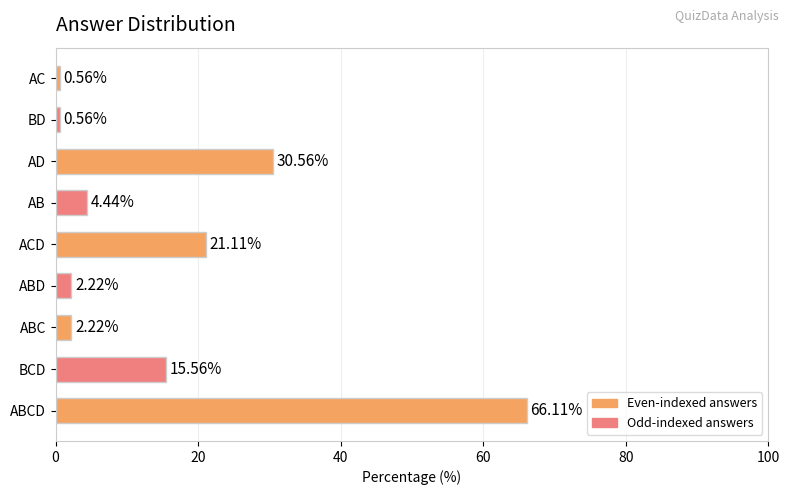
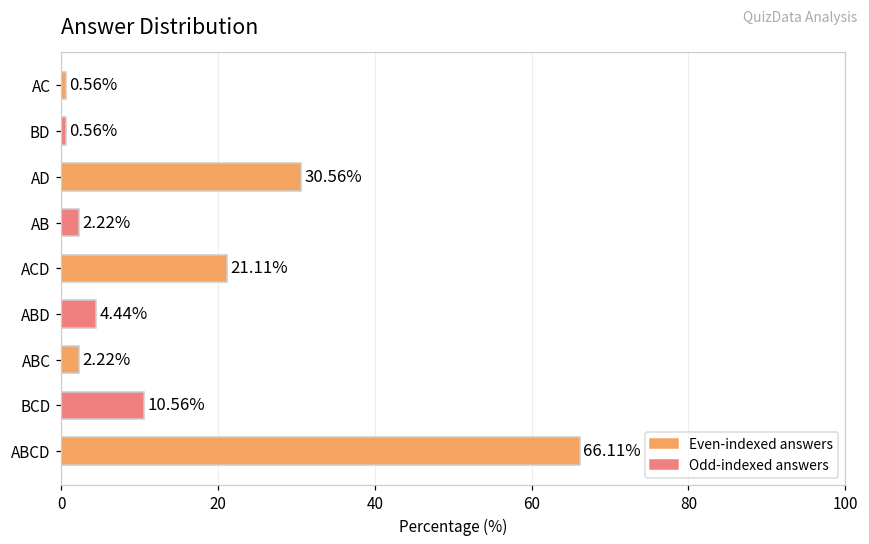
AB: 4.44% -> 2.22%
ABD: 2.22% -> 4.44%
BCD: 15.56% -> 10.56%
